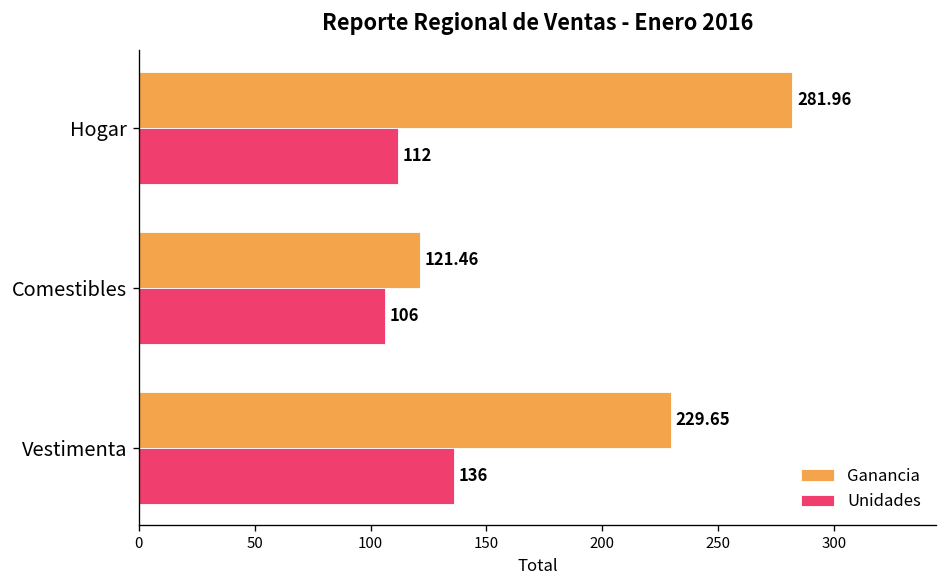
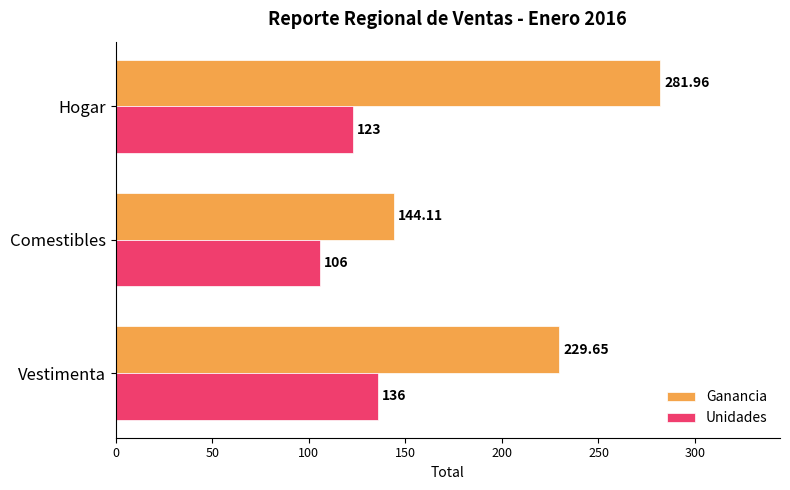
Unidades, Hogar: 112 -> 123
Ganancia, Comestibles: 121.46 -> 144.11
